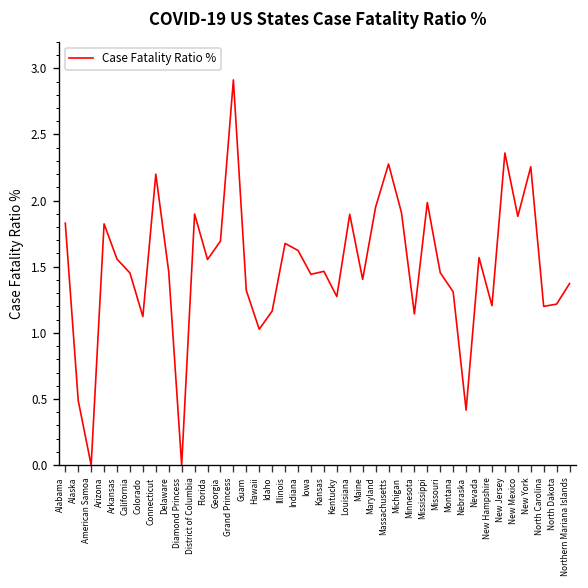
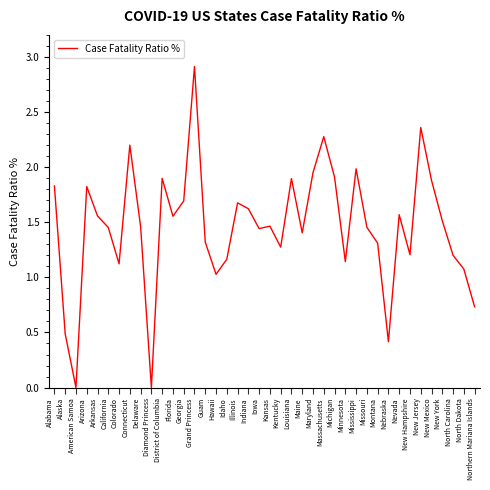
New York: 2.26 -> 1.51
North Dakota: 1.22 -> 1.08
Northern Mariana Islands: 1.37 -> 0.73
